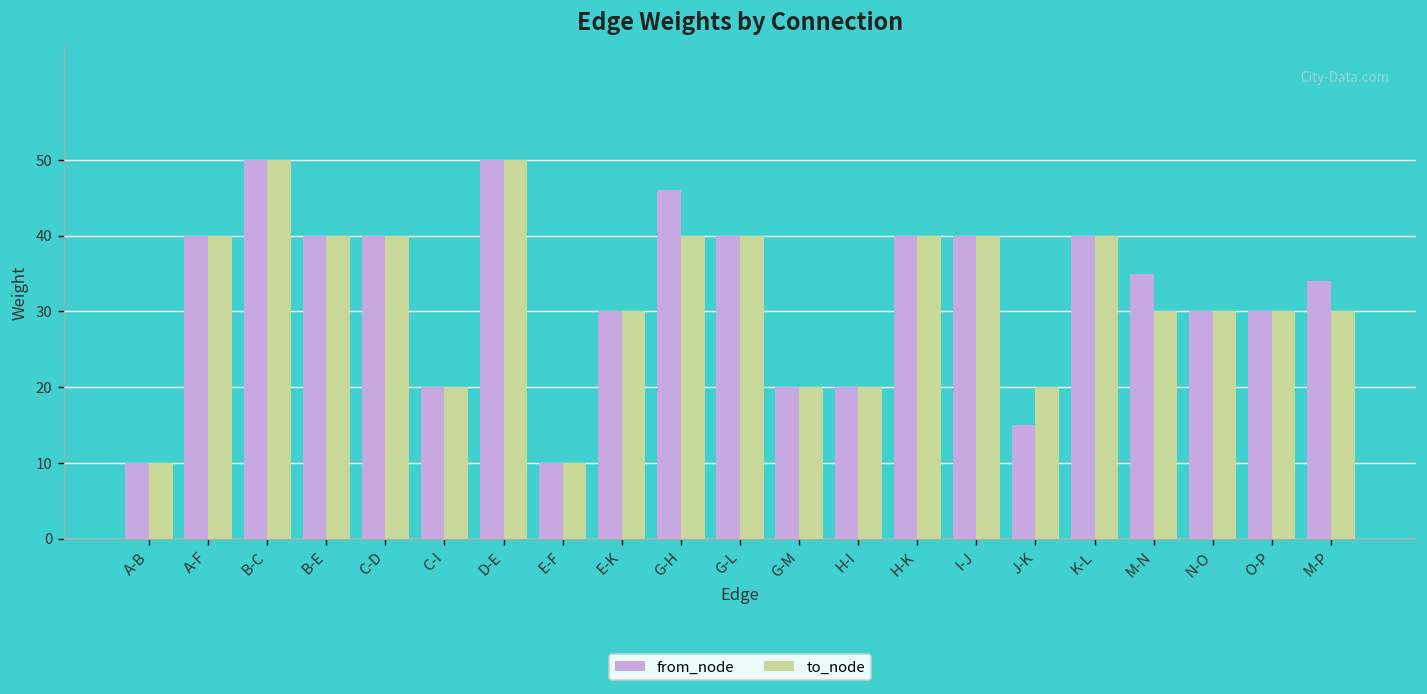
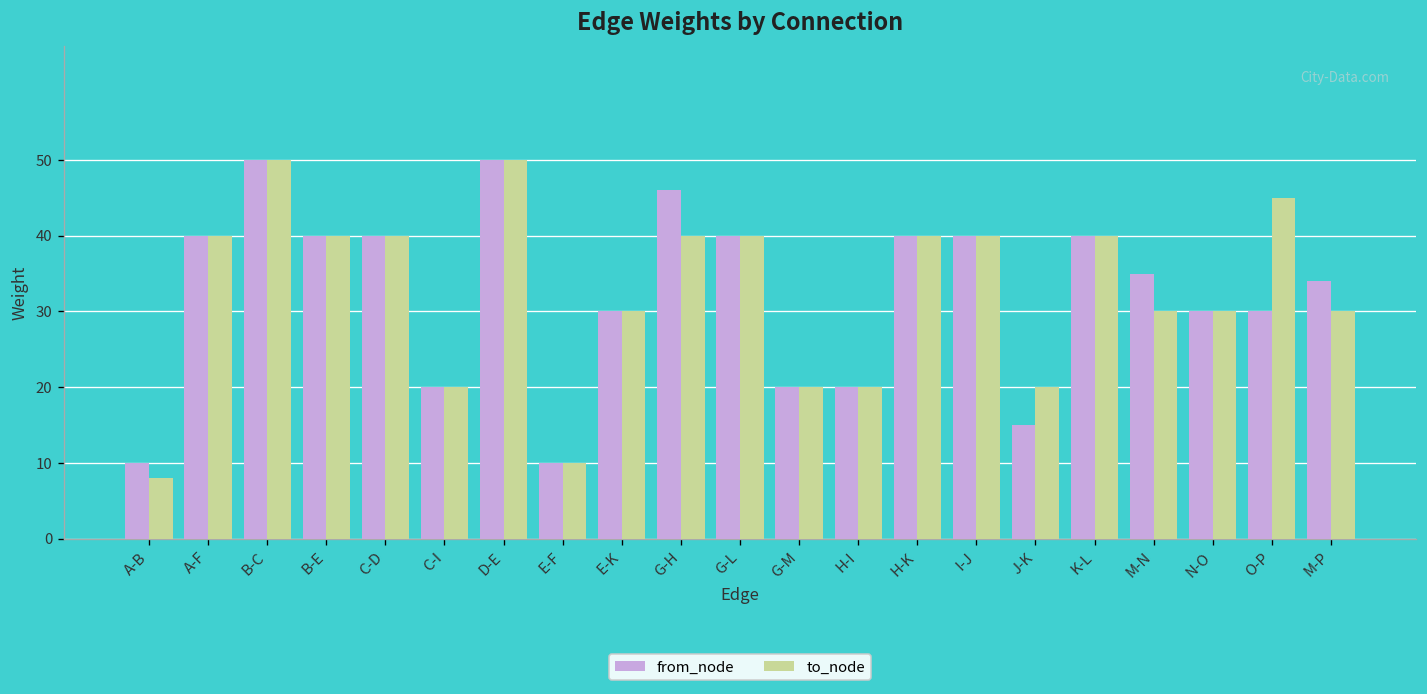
to_node, A-B: 10 -> 8
to_node, O-P: 30 -> 45
